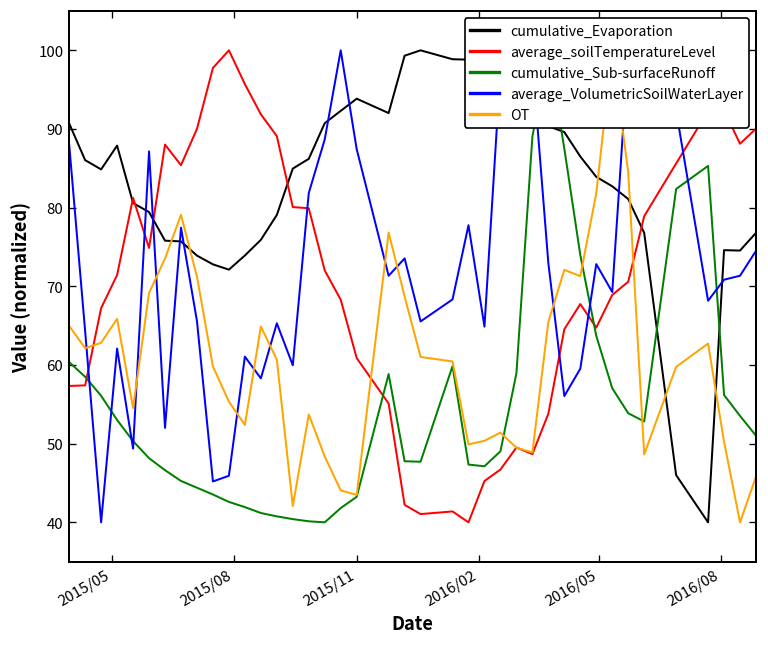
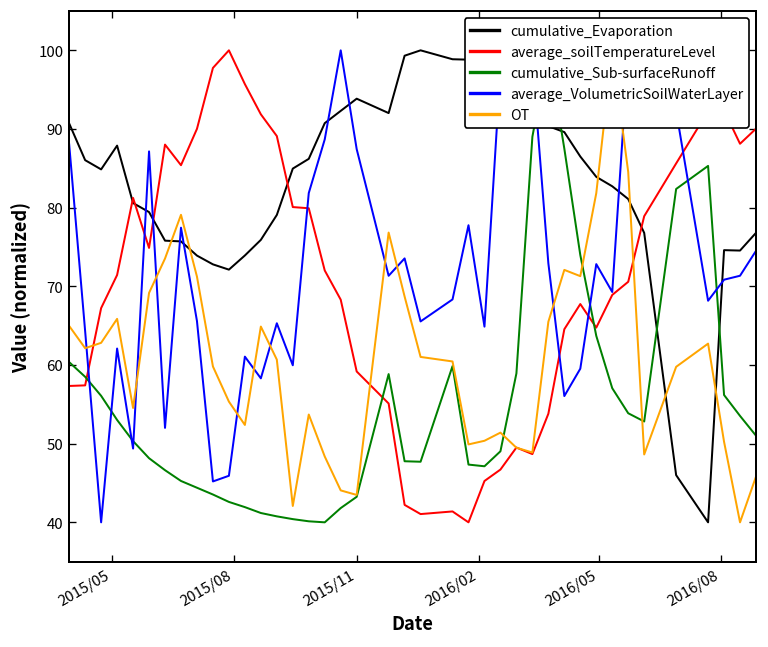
average_soilTemperatureLevel, 2015/11: 61 -> 59
